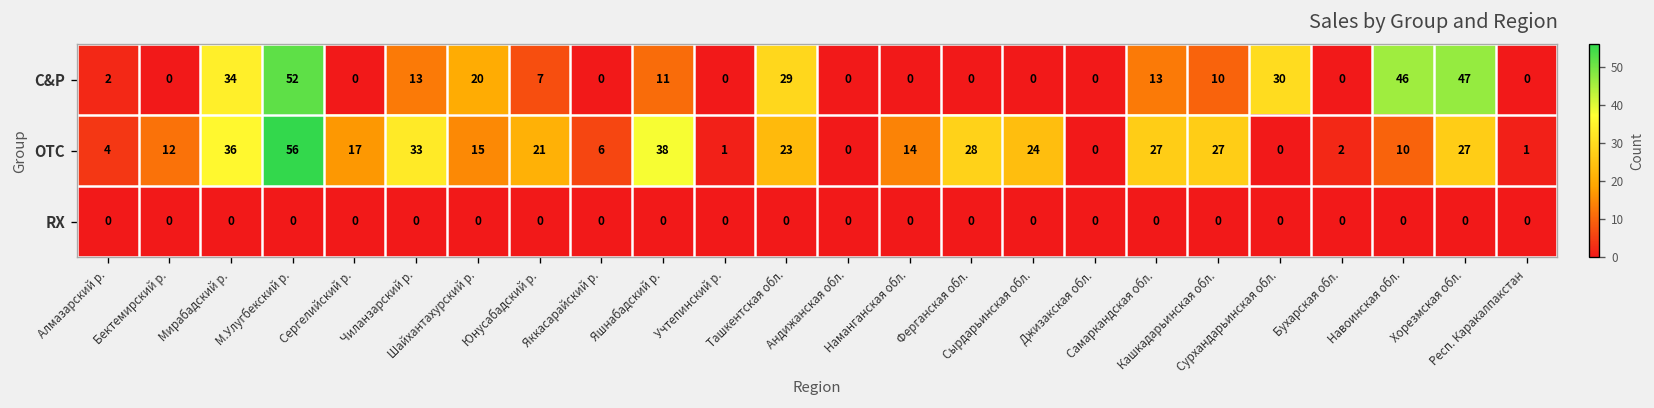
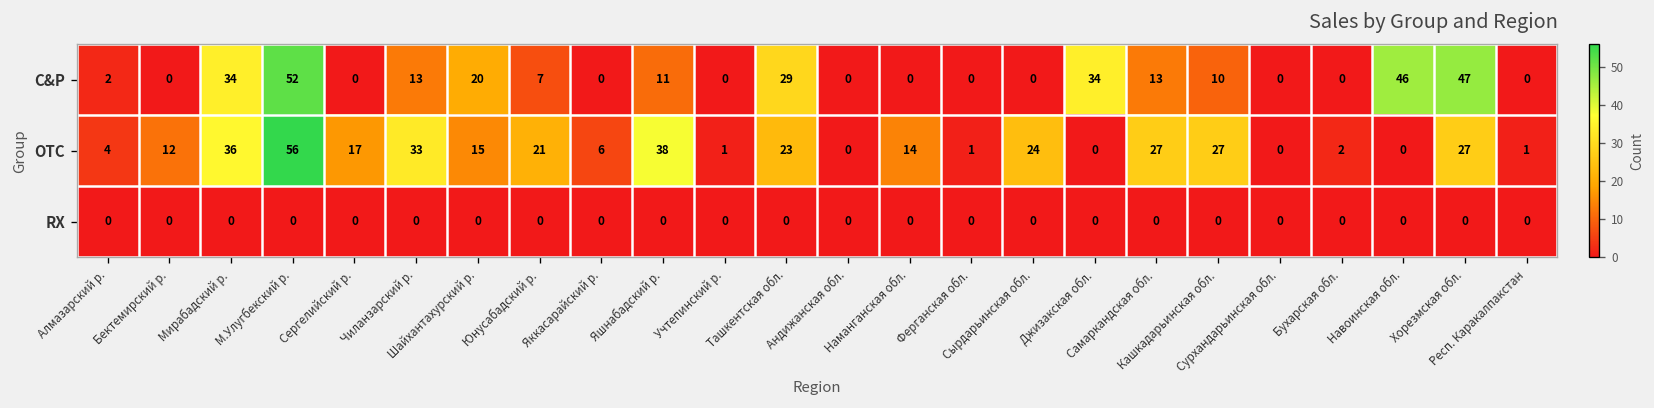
C&P, Джизакская обл.: 0 -> 34
C&P, Сурхандарьинская обл.: 30 -> 0
OTC, Ферганская обл.: 28 -> 1
OTC, Навоинская обл.: 10 -> 0
